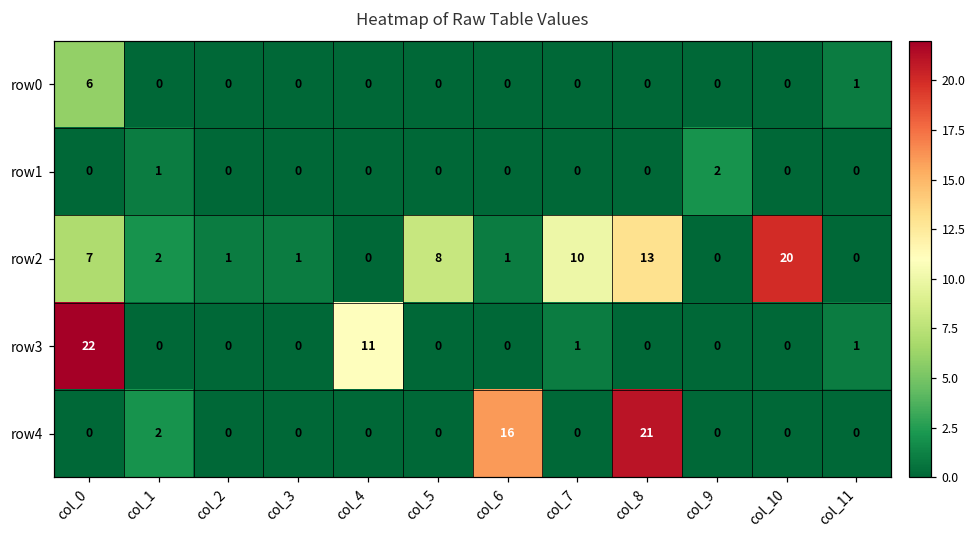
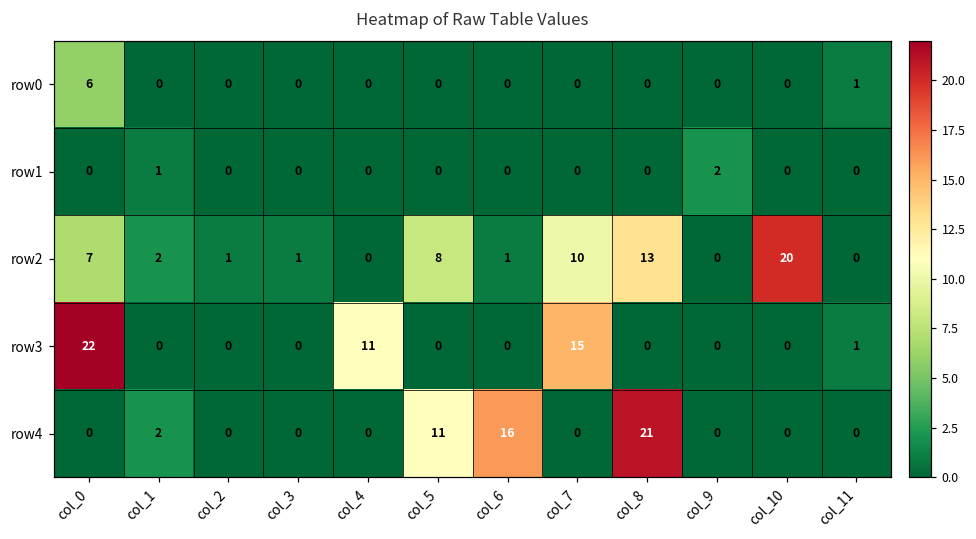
row3, col_7: 1 -> 15
row4, col_5: 0 -> 11
